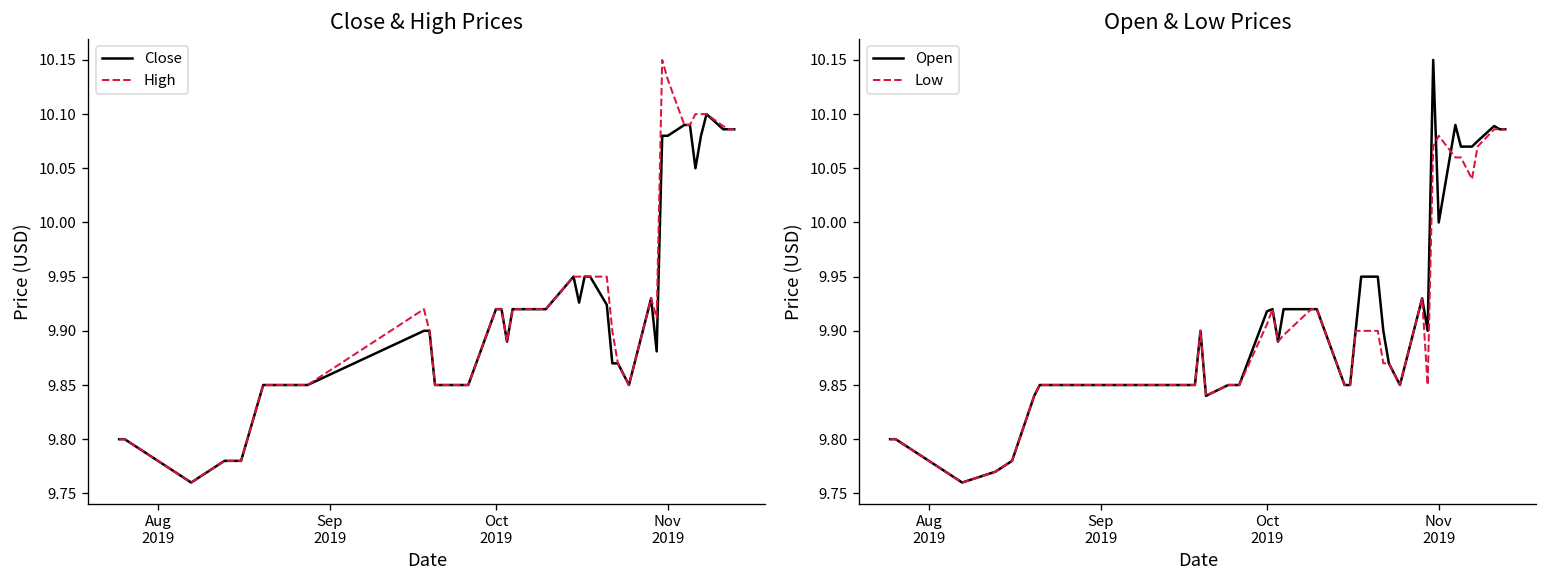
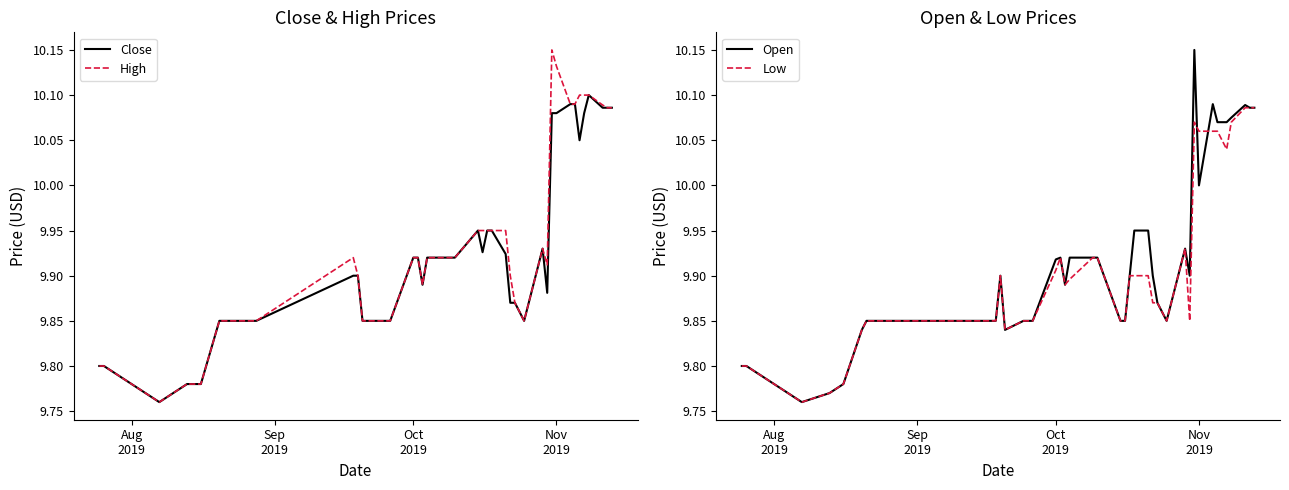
Open & Low Prices, Low, Nov 2019: 10.08 -> 10.06
